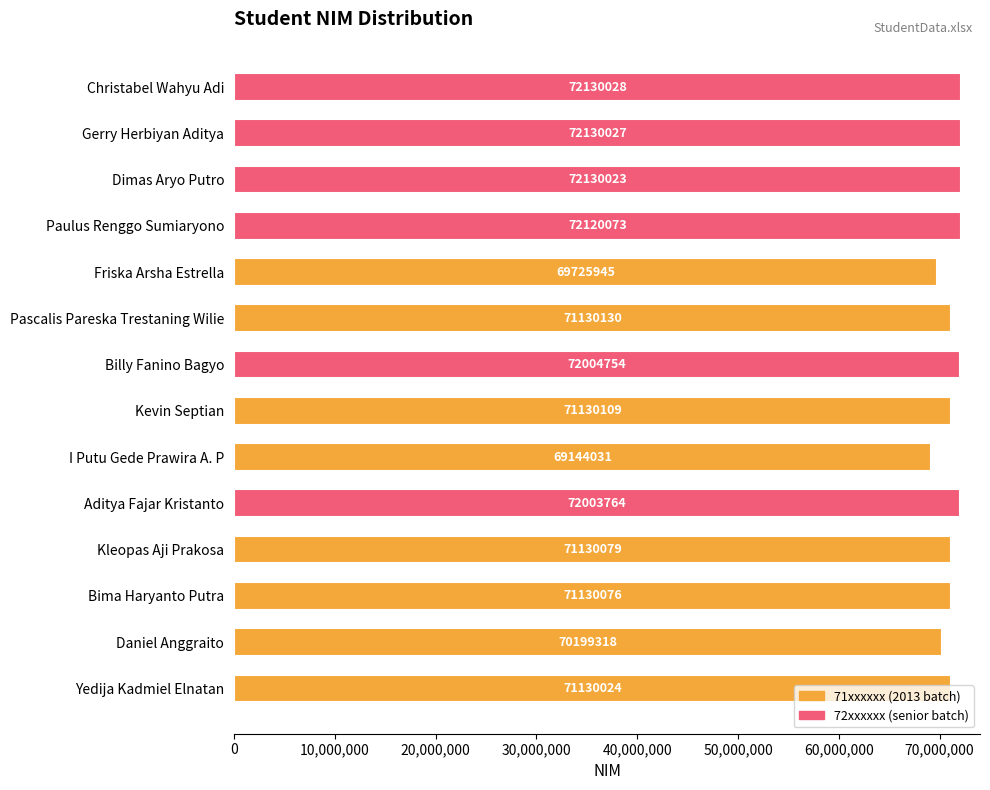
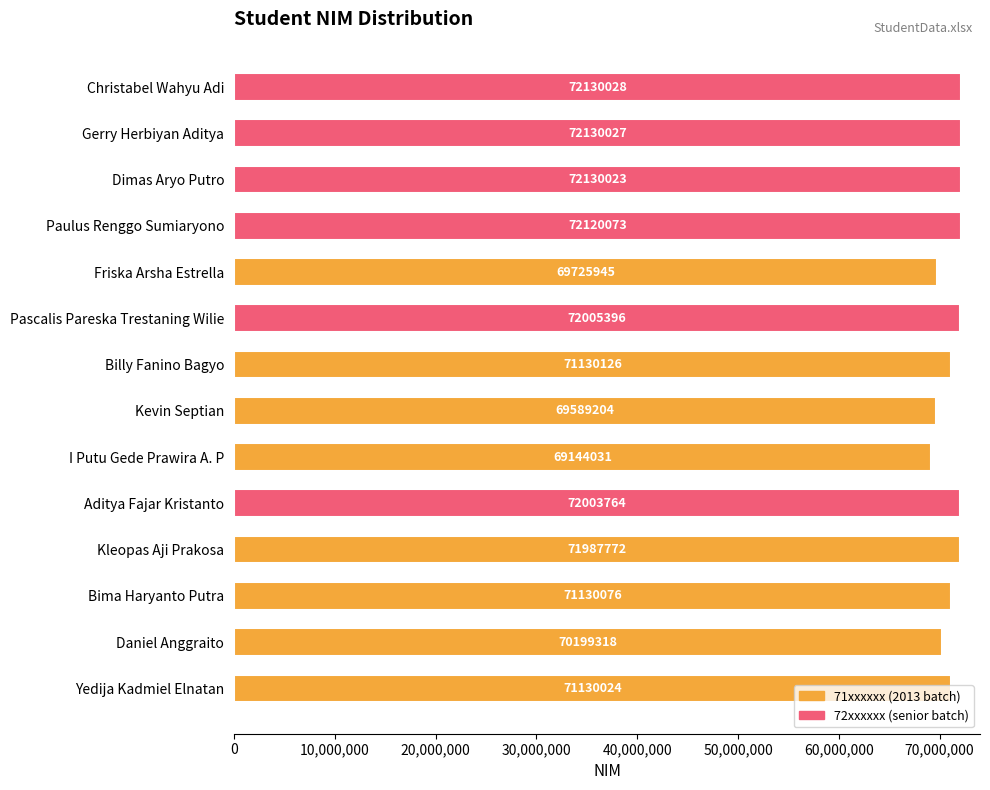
Pascalis Pareska Trestaning Wilie: 71130130 -> 72005396
Billy Fanino Bagyo: 72004754 -> 71130126
Kevin Septian: 71130109 -> 69589204
Kleopas Aji Prakosa: 71130079 -> 71987772
